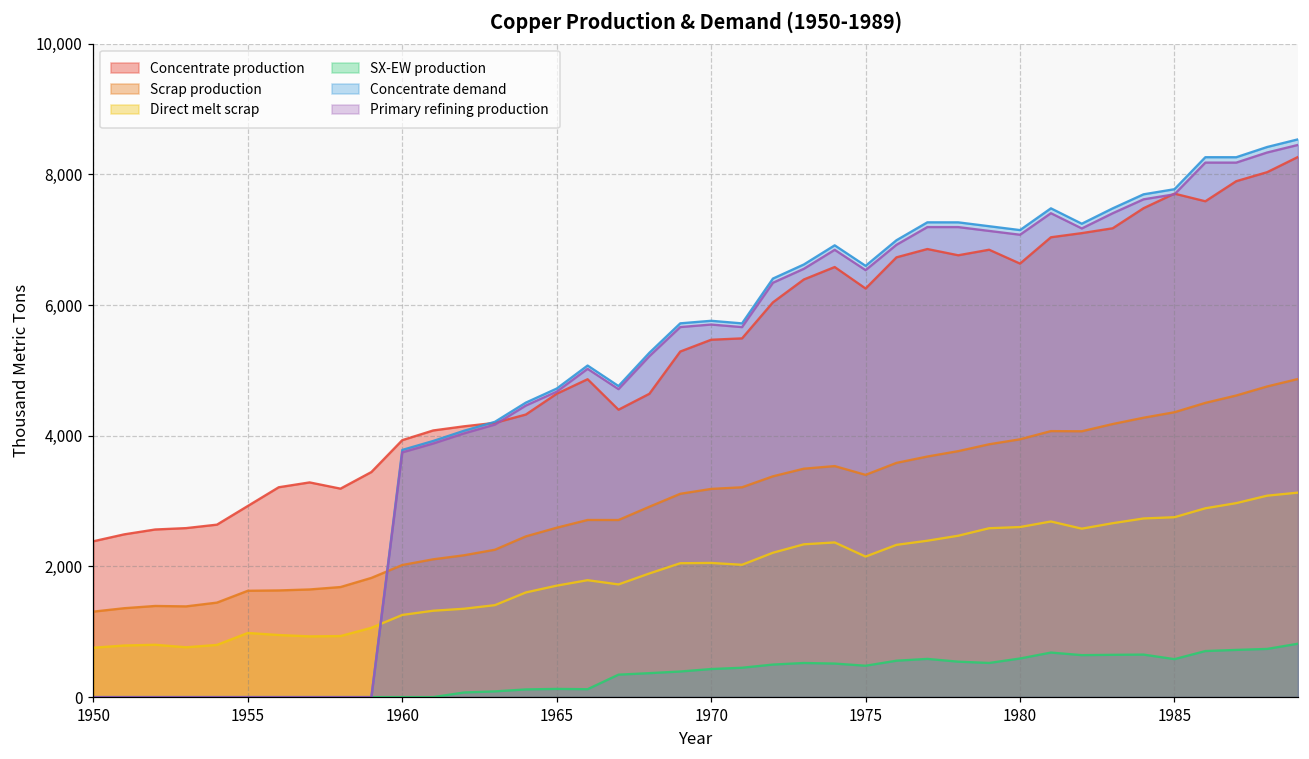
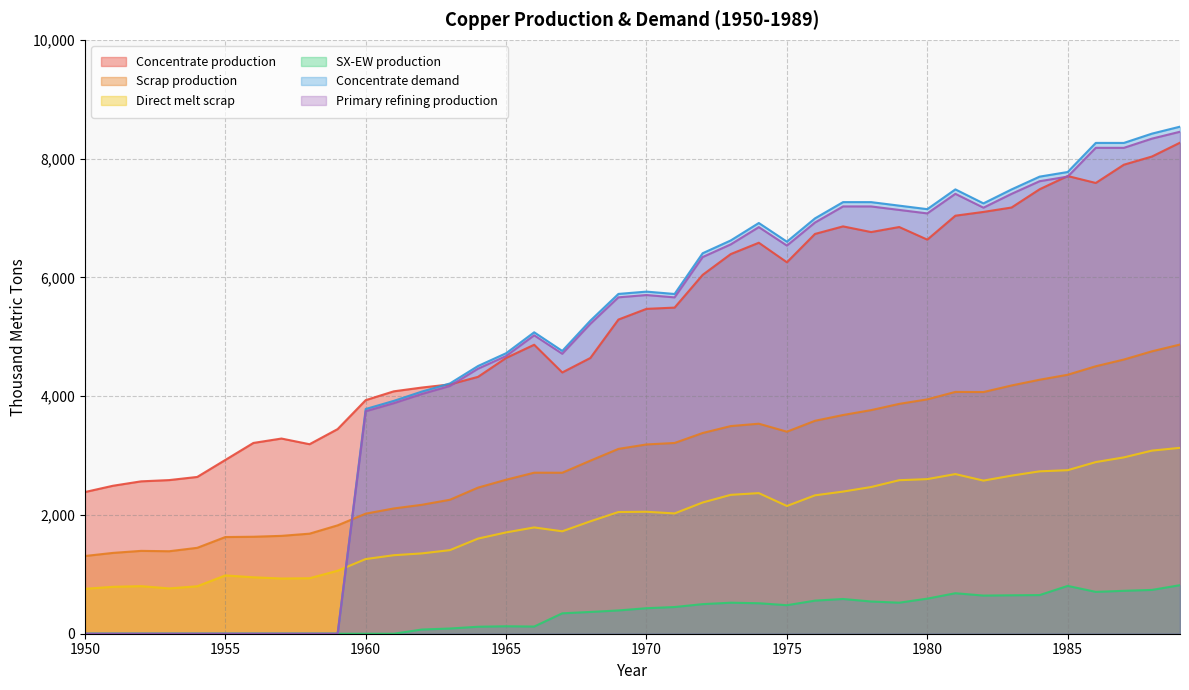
SX-EW production, 1985: 600 -> 800
